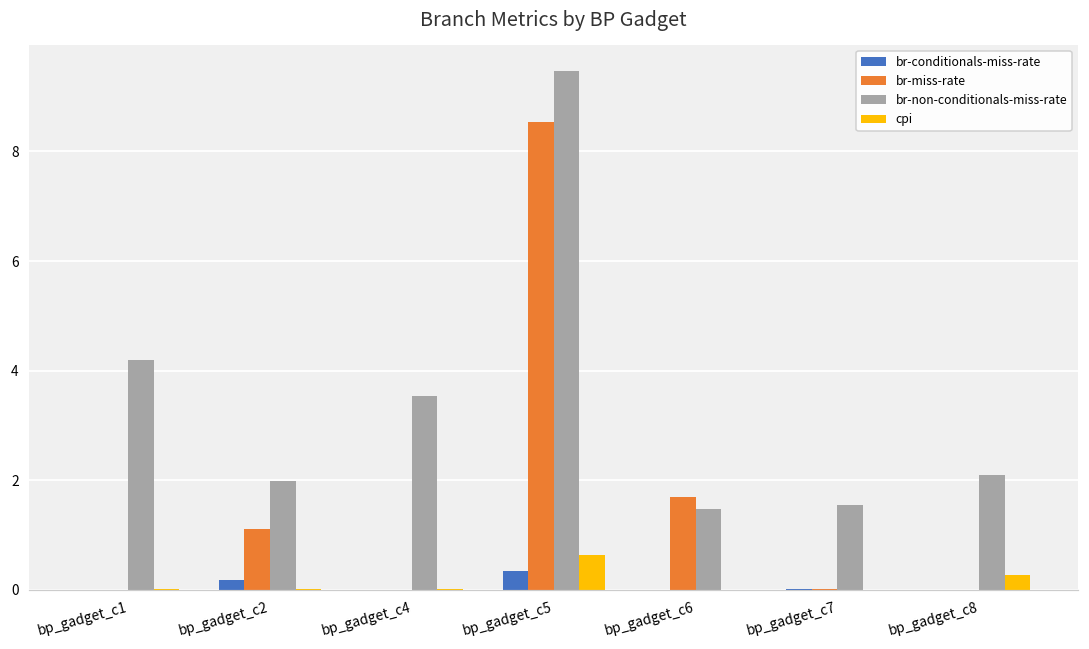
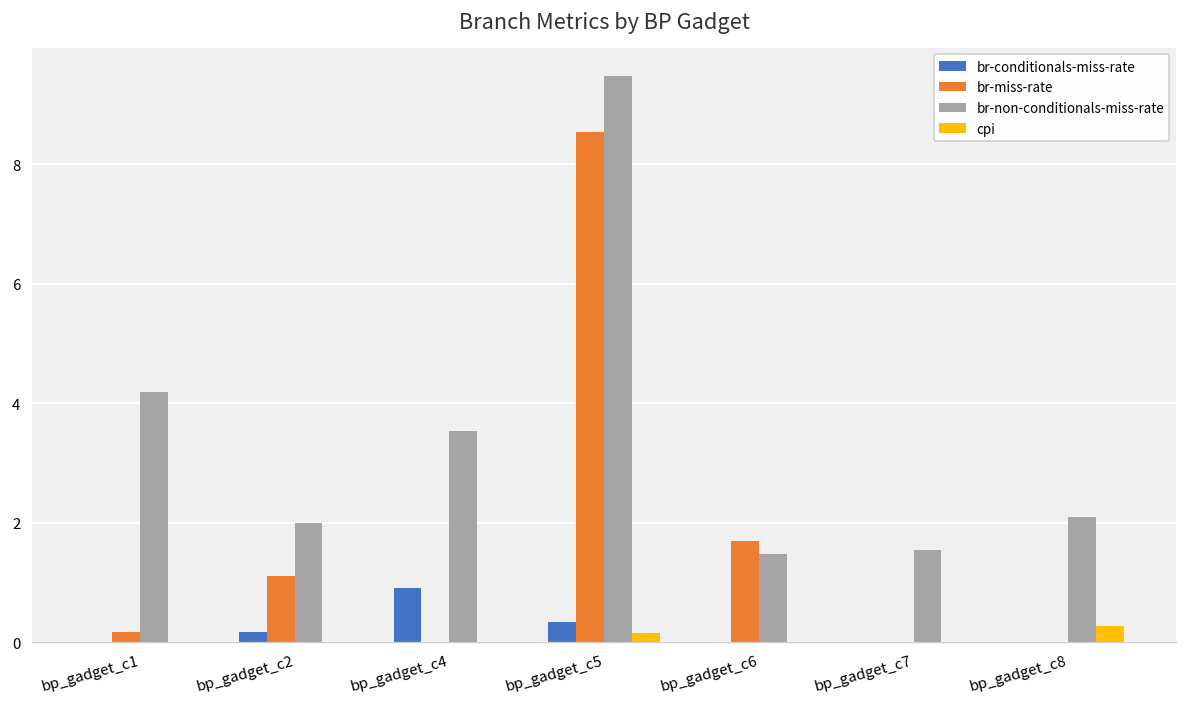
br-miss-rate, bp_gadget_c1: 0.0 -> 0.2
br-conditionals-miss-rate, bp_gadget_c4: 0.0 -> 0.9
cpi, bp_gadget_c5: 0.6 -> 0.2
